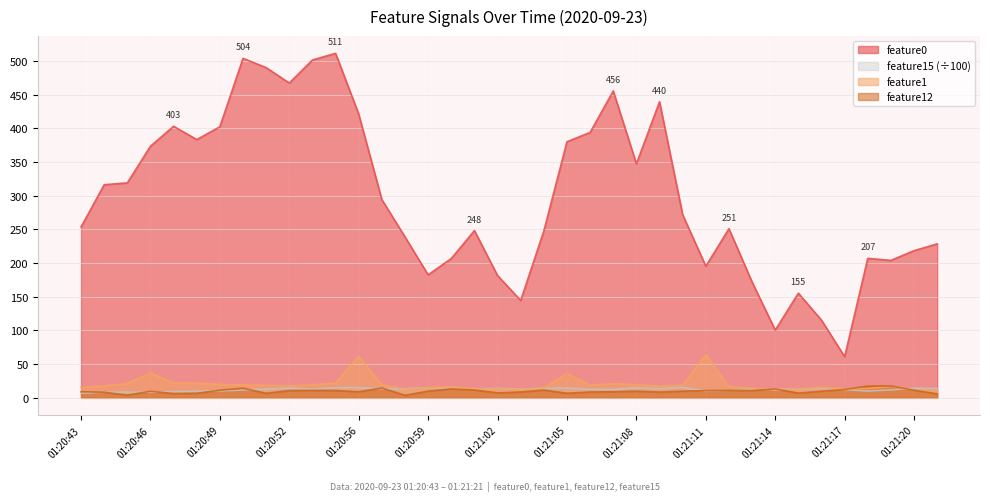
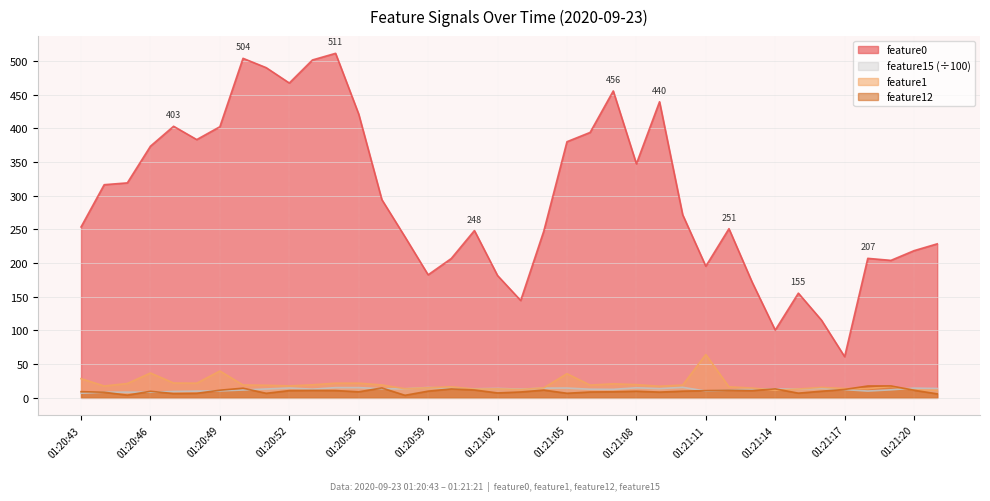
feature1, 01:20:43: 20 -> 30
feature1, 01:20:49: 20 -> 40
feature1, 01:20:56: 60 -> 20
